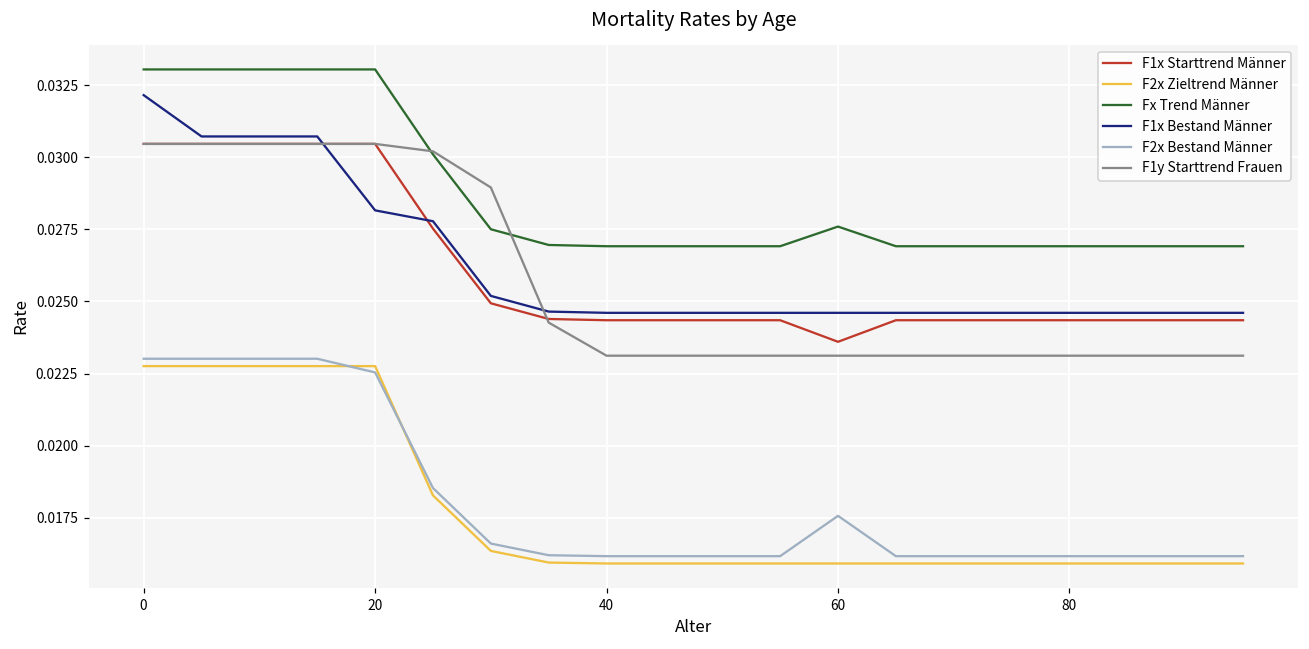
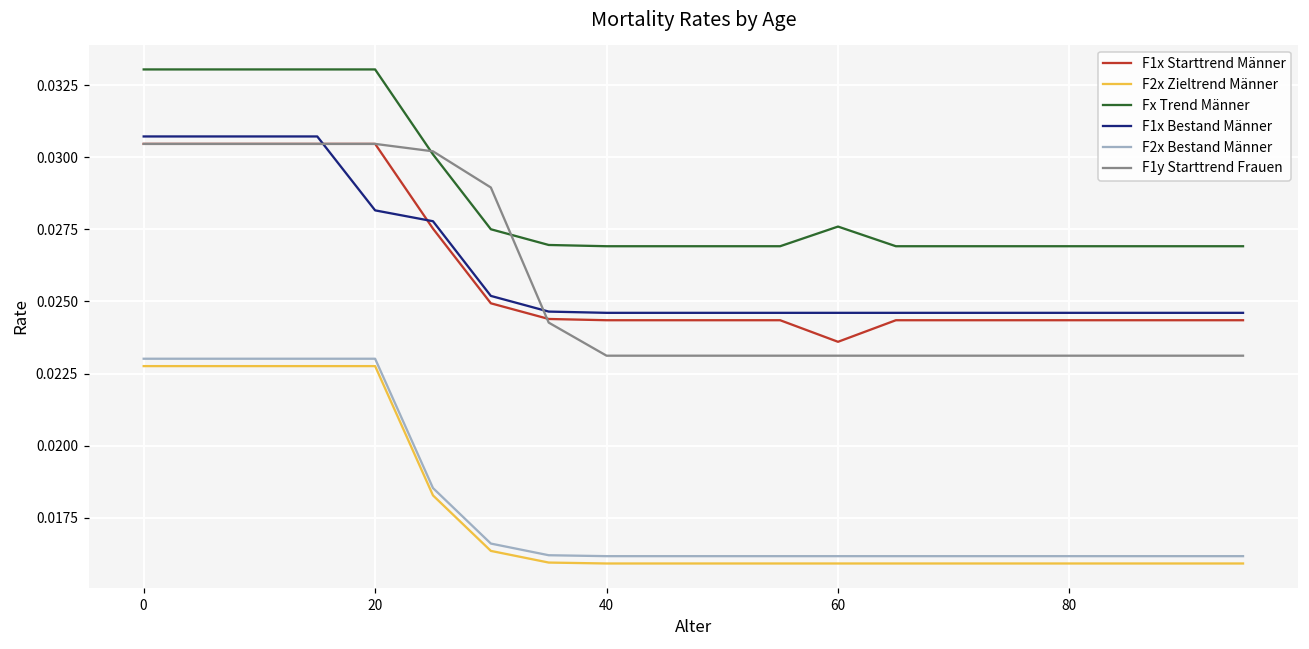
F1x Bestand Männer, 0: 0.0321 -> 0.0307
F2x Bestand Männer, 20: 0.0225 -> 0.0230
F2x Bestand Männer, 60: 0.0176 -> 0.0162
